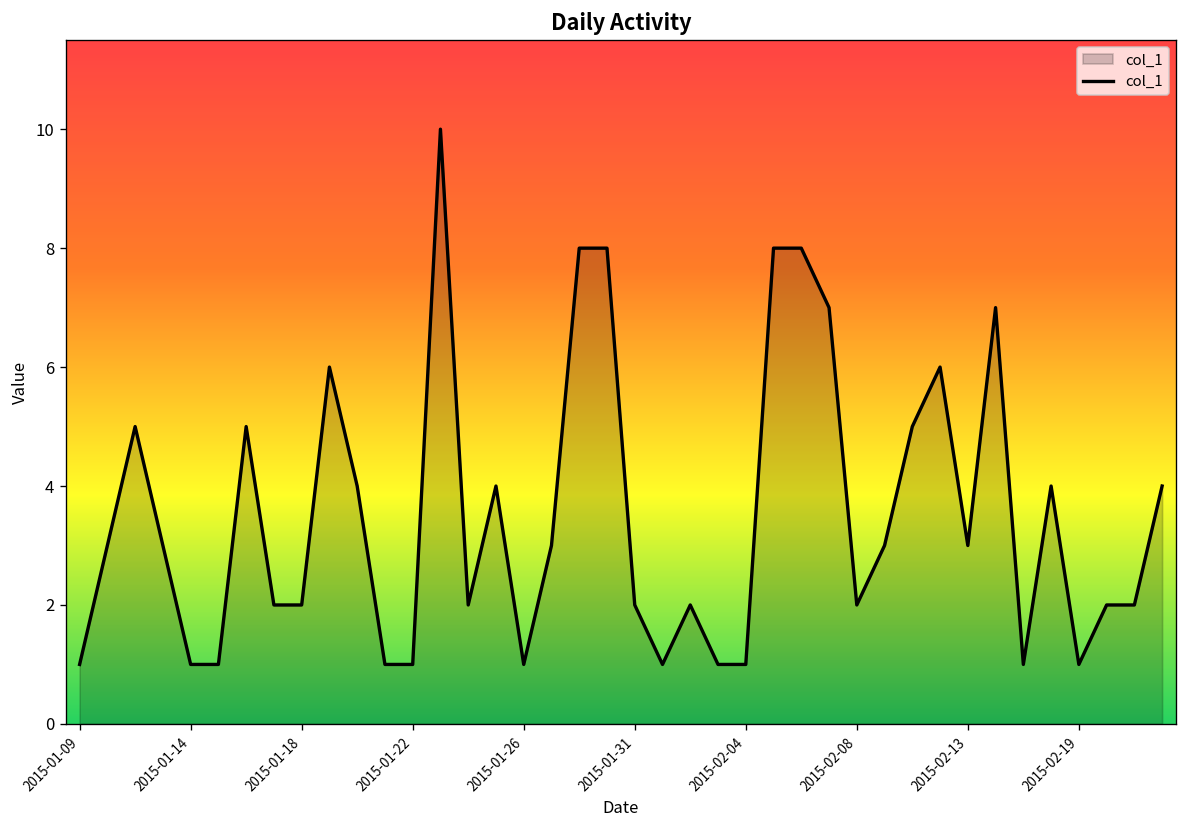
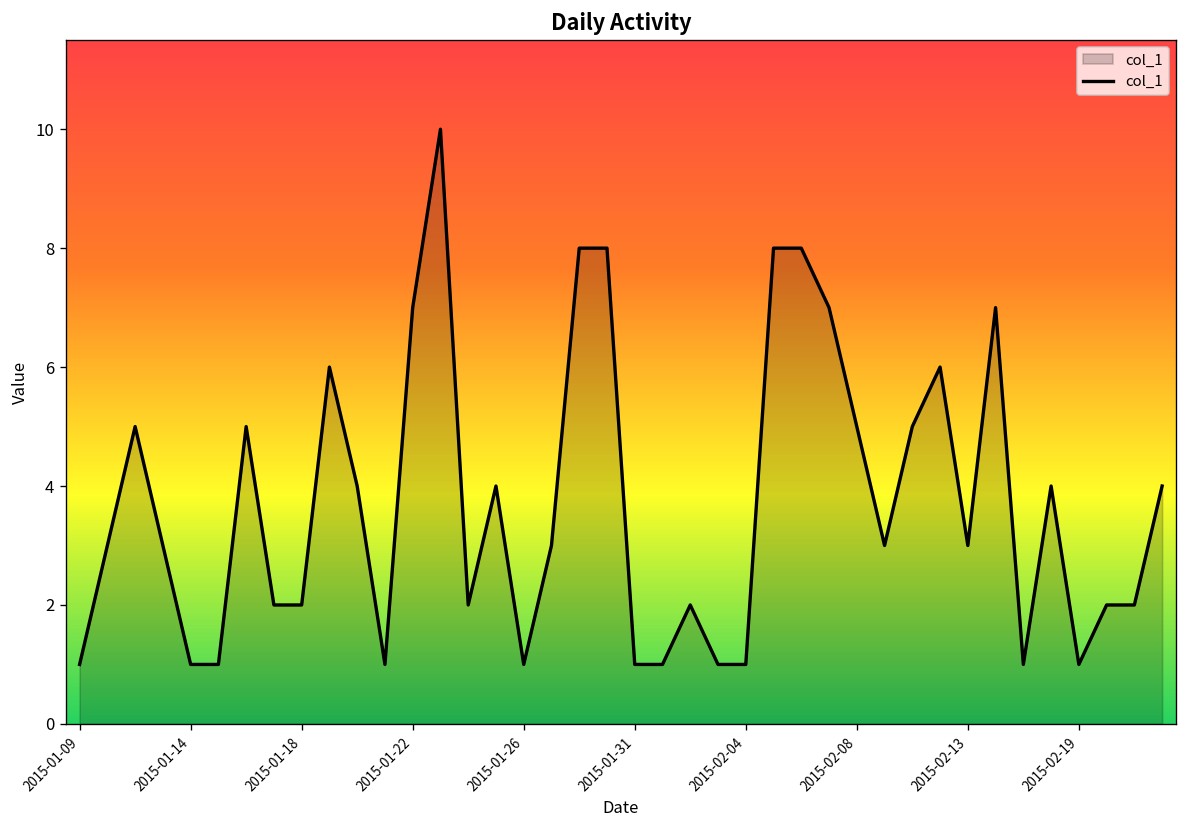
2015-01-22: 1 -> 7
2015-01-31: 2 -> 1
2015-02-08: 2 -> 5
